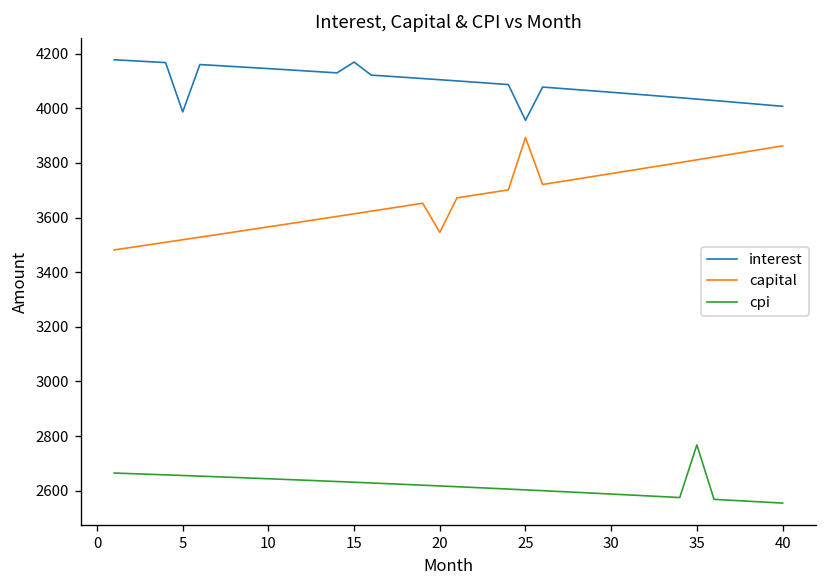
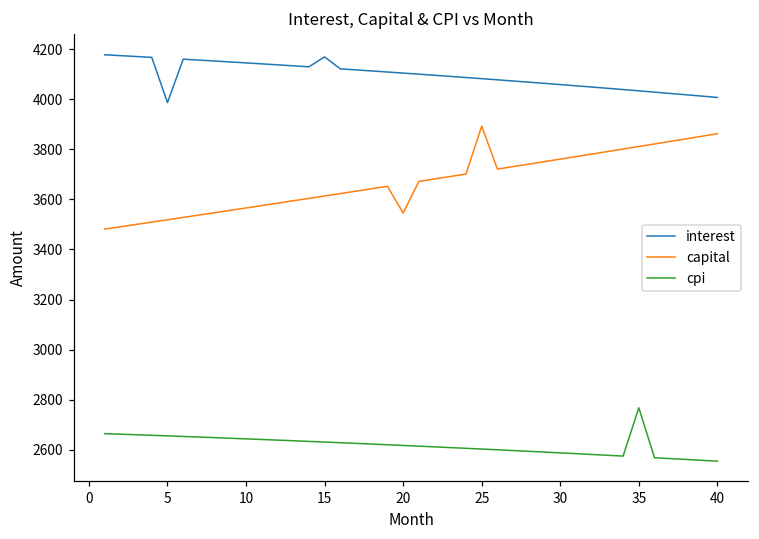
interest, 25: 3960 -> 4080
